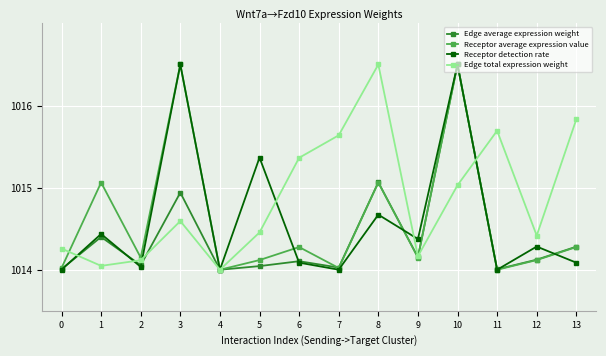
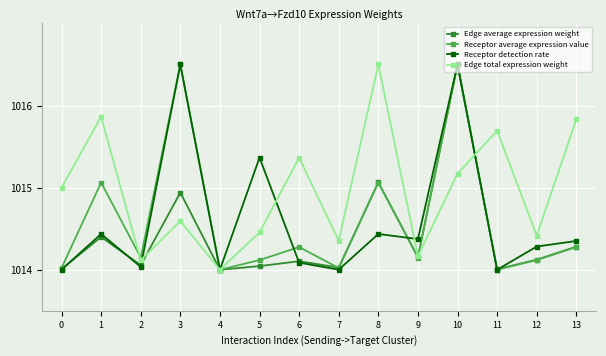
Edge total expression weight, 0: 1014.3 -> 1015.0
Edge total expression weight, 1: 1014.0 -> 1015.9
Edge total expression weight, 7: 1015.6 -> 1014.4
Receptor detection rate, 8: 1014.7 -> 1014.4
Edge total expression weight, 10: 1015.0 -> 1015.2
Receptor detection rate, 13: 1014.1 -> 1014.4
